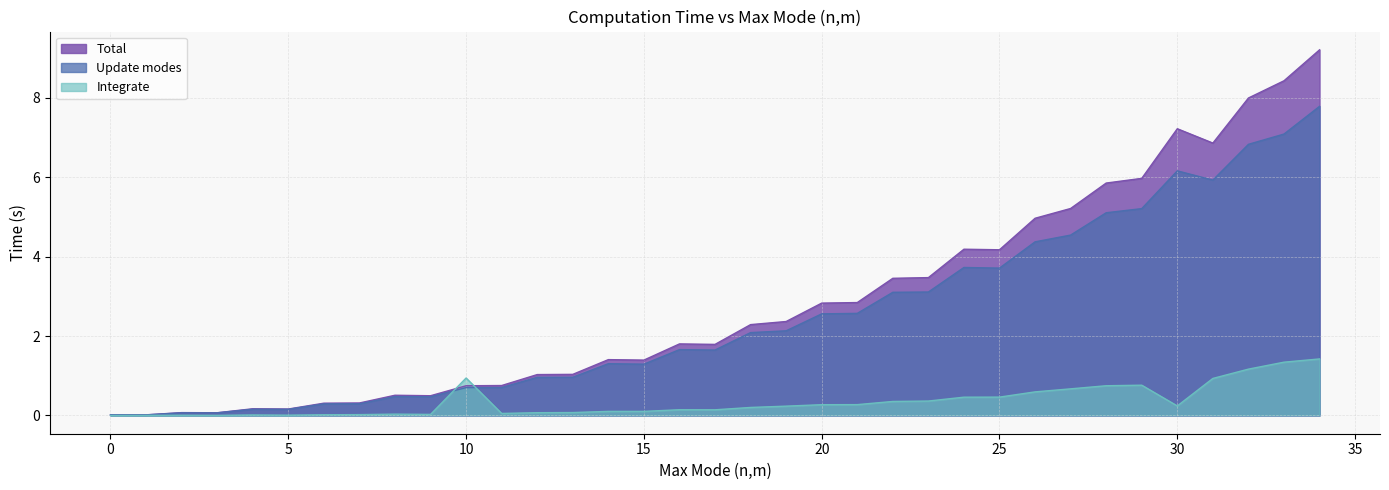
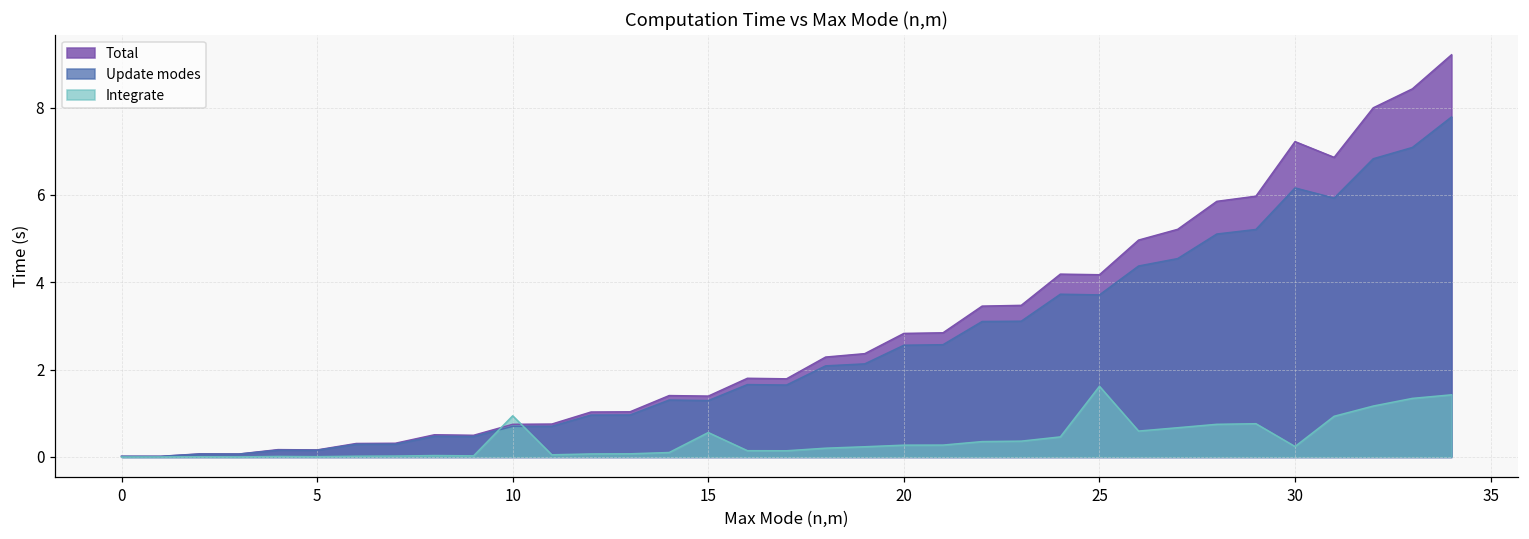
Integrate, 15: 0.1 -> 0.6
Integrate, 25: 0.5 -> 1.6
